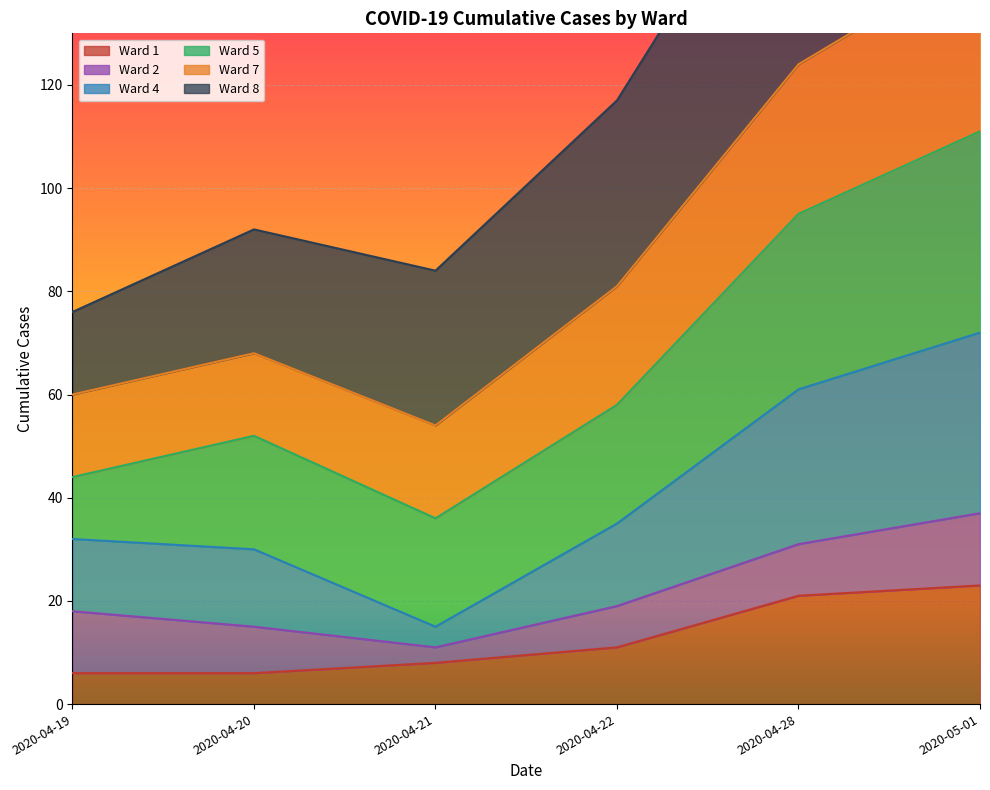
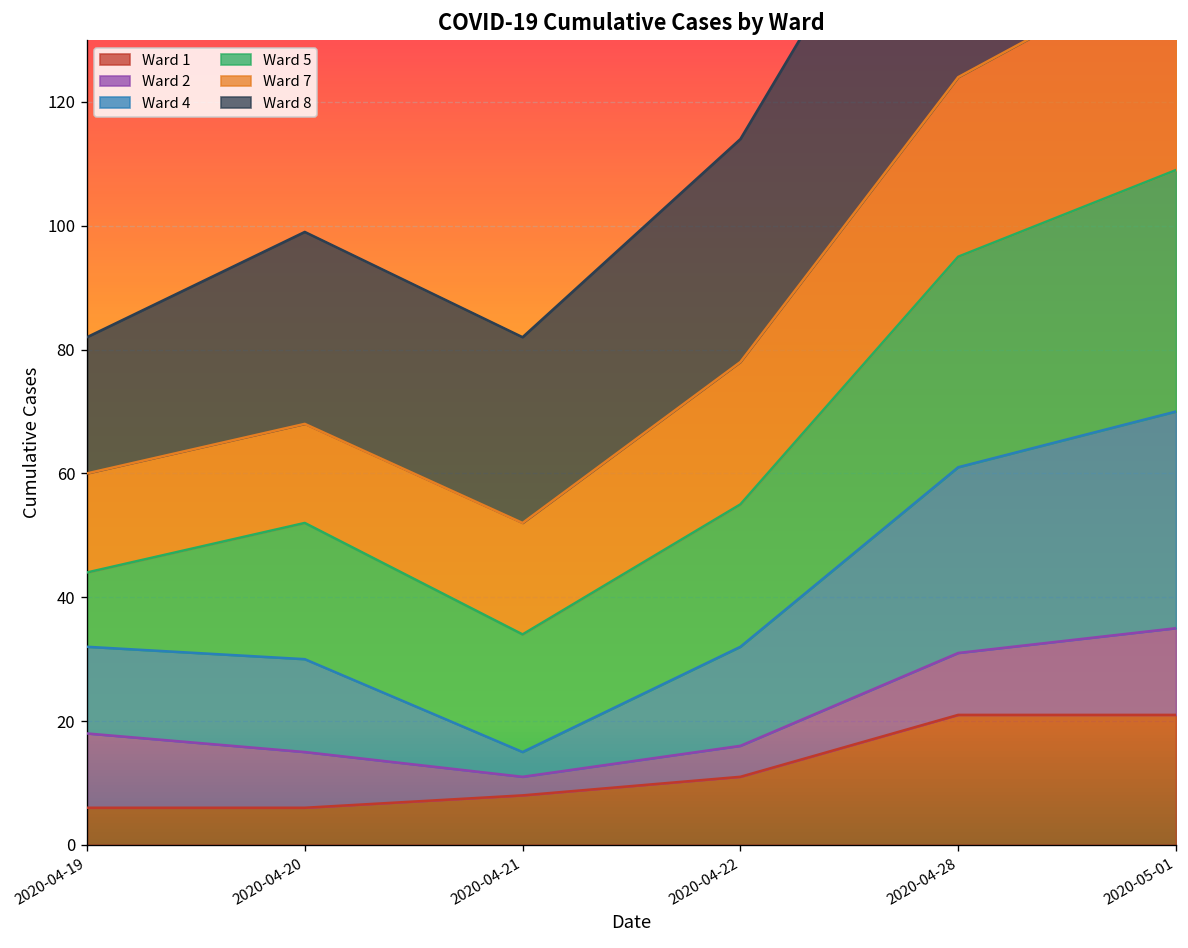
Ward 8, 2020-04-19: 16 -> 22
Ward 8, 2020-04-20: 24 -> 31
Ward 5, 2020-04-21: 21 -> 19
Ward 2, 2020-04-22: 8 -> 5
Ward 1, 2020-05-01: 23 -> 21
